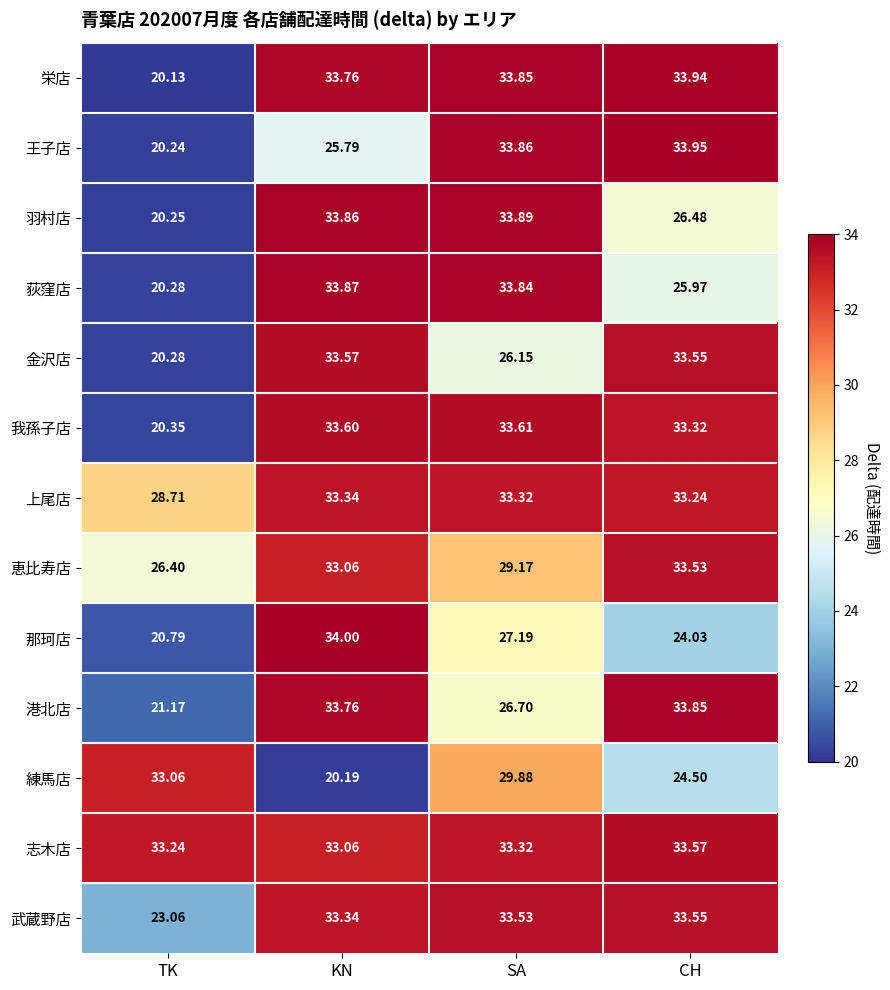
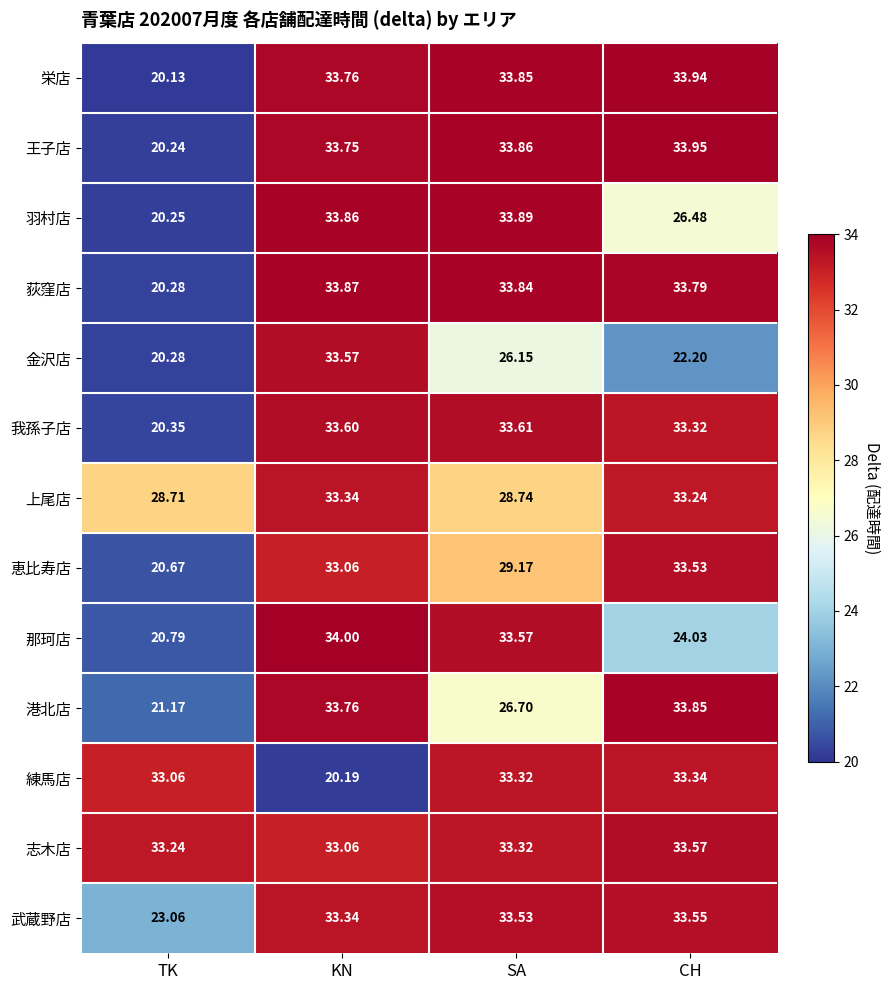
王子店, KN: 25.79 -> 33.75
荻窪店, CH: 25.97 -> 33.79
金沢店, CH: 33.55 -> 22.20
上尾店, SA: 33.32 -> 28.74
恵比寿店, TK: 26.40 -> 20.67
那珂店, SA: 27.19 -> 33.57
練馬店, SA: 29.88 -> 33.32
練馬店, CH: 24.50 -> 33.34
